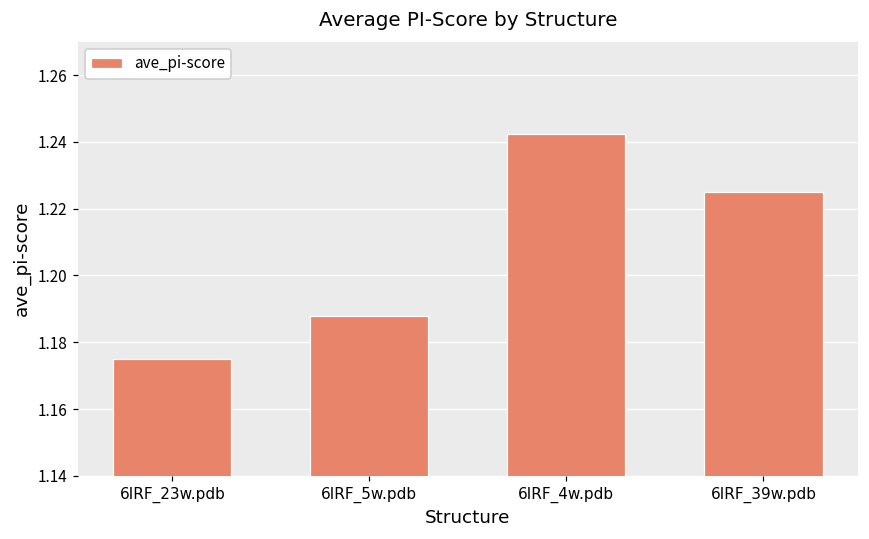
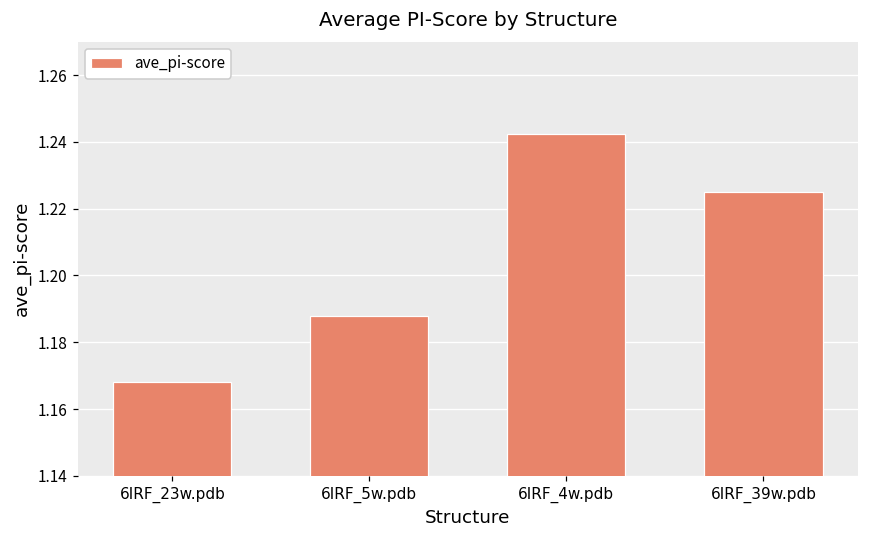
6IRF_23w.pdb: 1.175 -> 1.168
